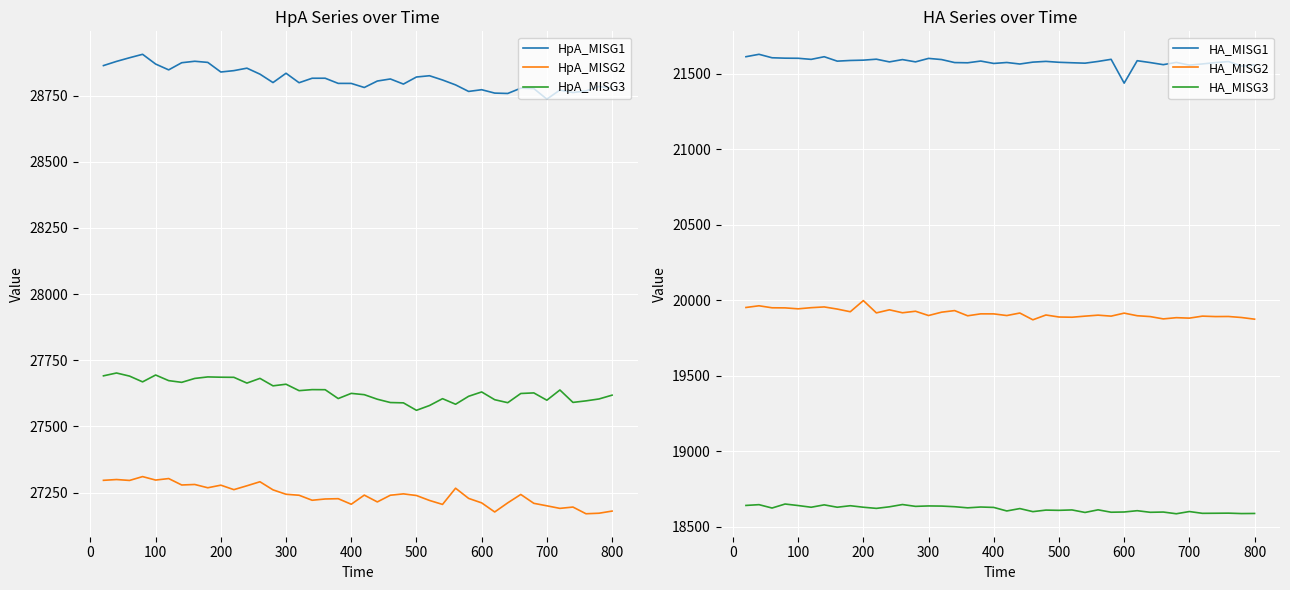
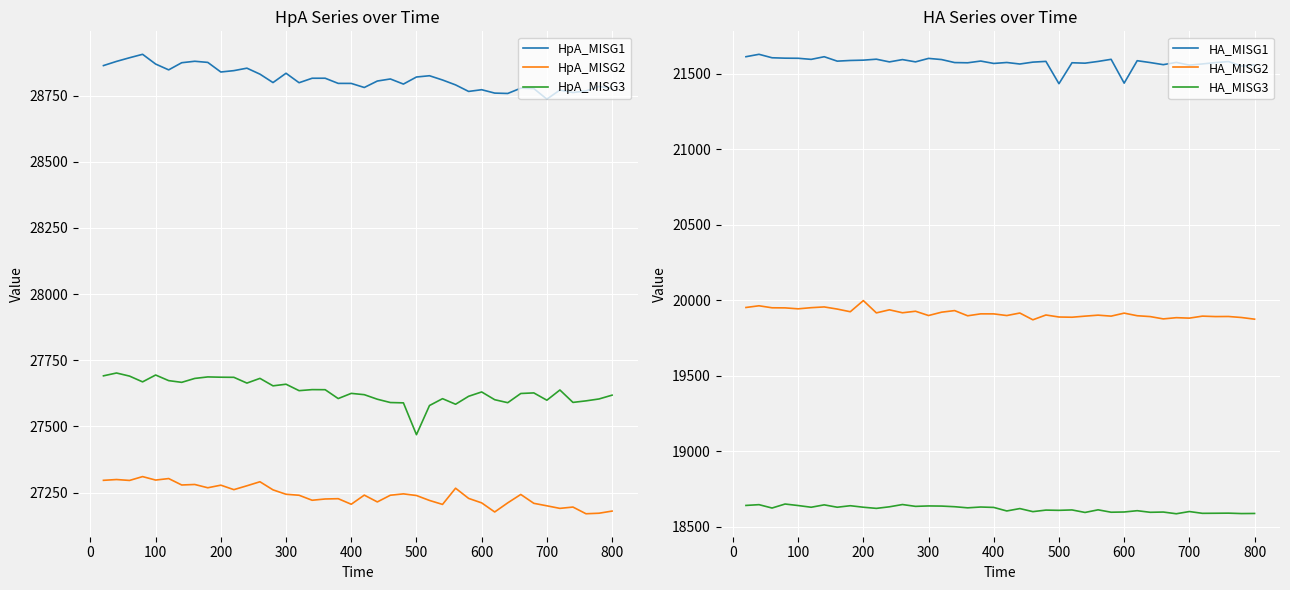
HpA Series over Time, HpA_MISG3, 500: 27560 -> 27470
HA Series over Time, HA_MISG1, 500: 21580 -> 21440
